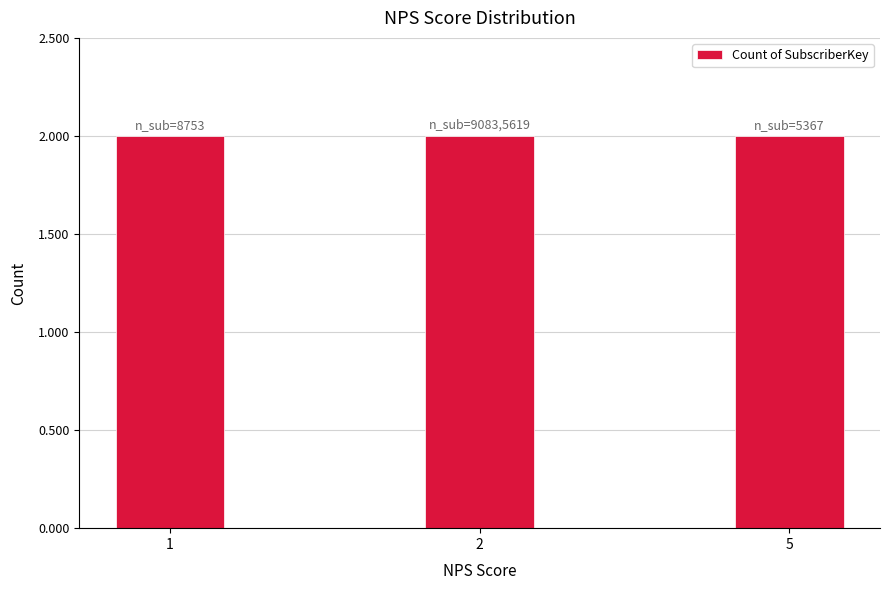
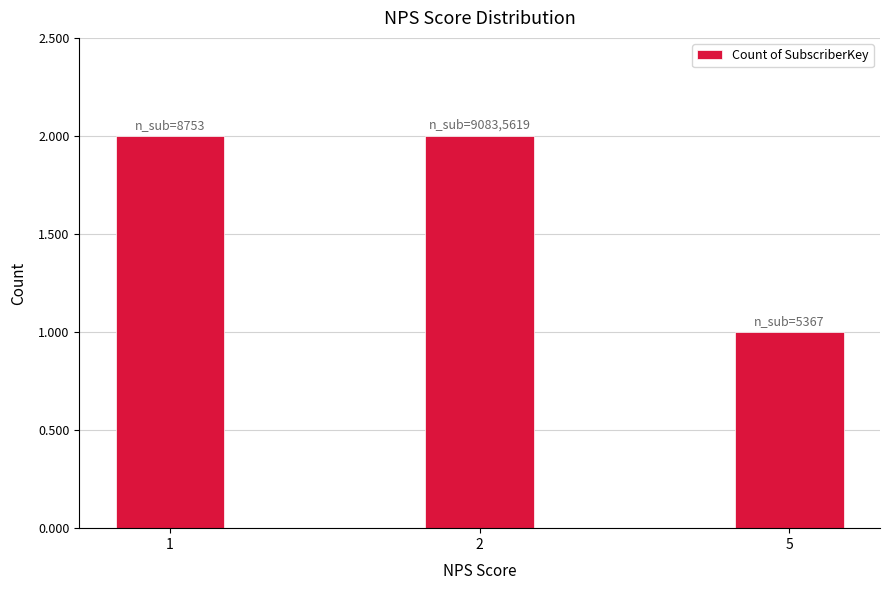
5: 2 -> 1
